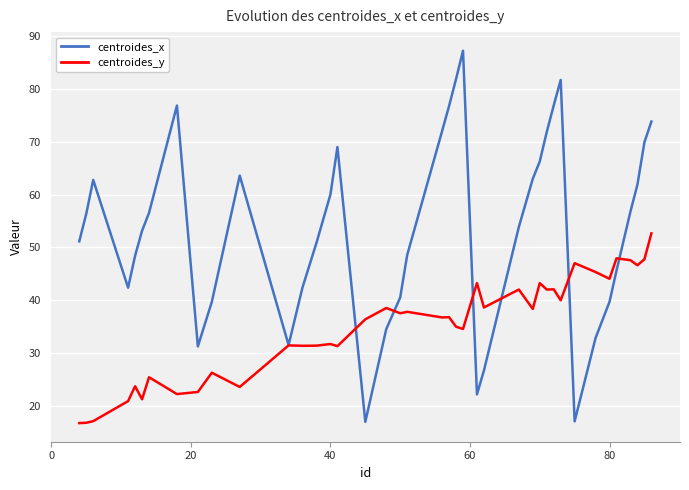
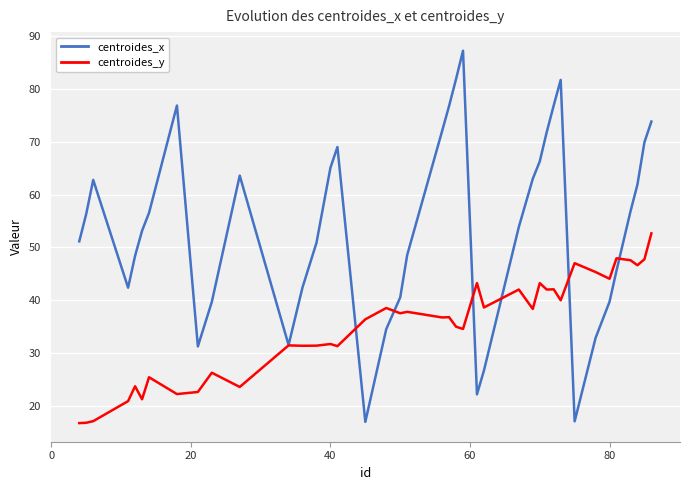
centroides_x, 40: 60 -> 65
